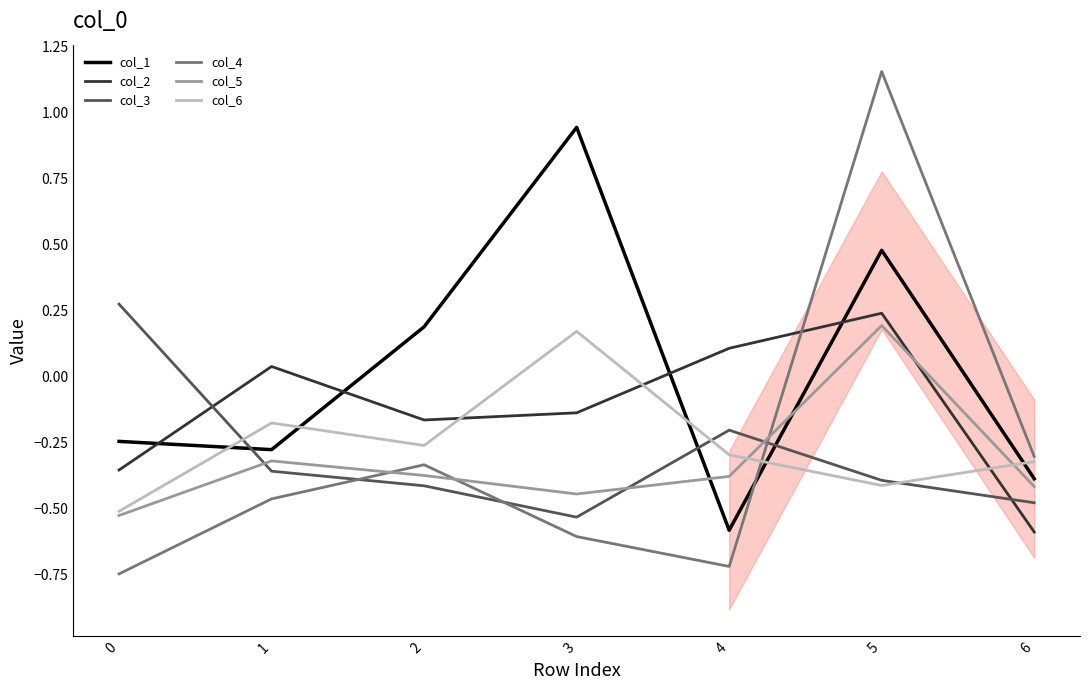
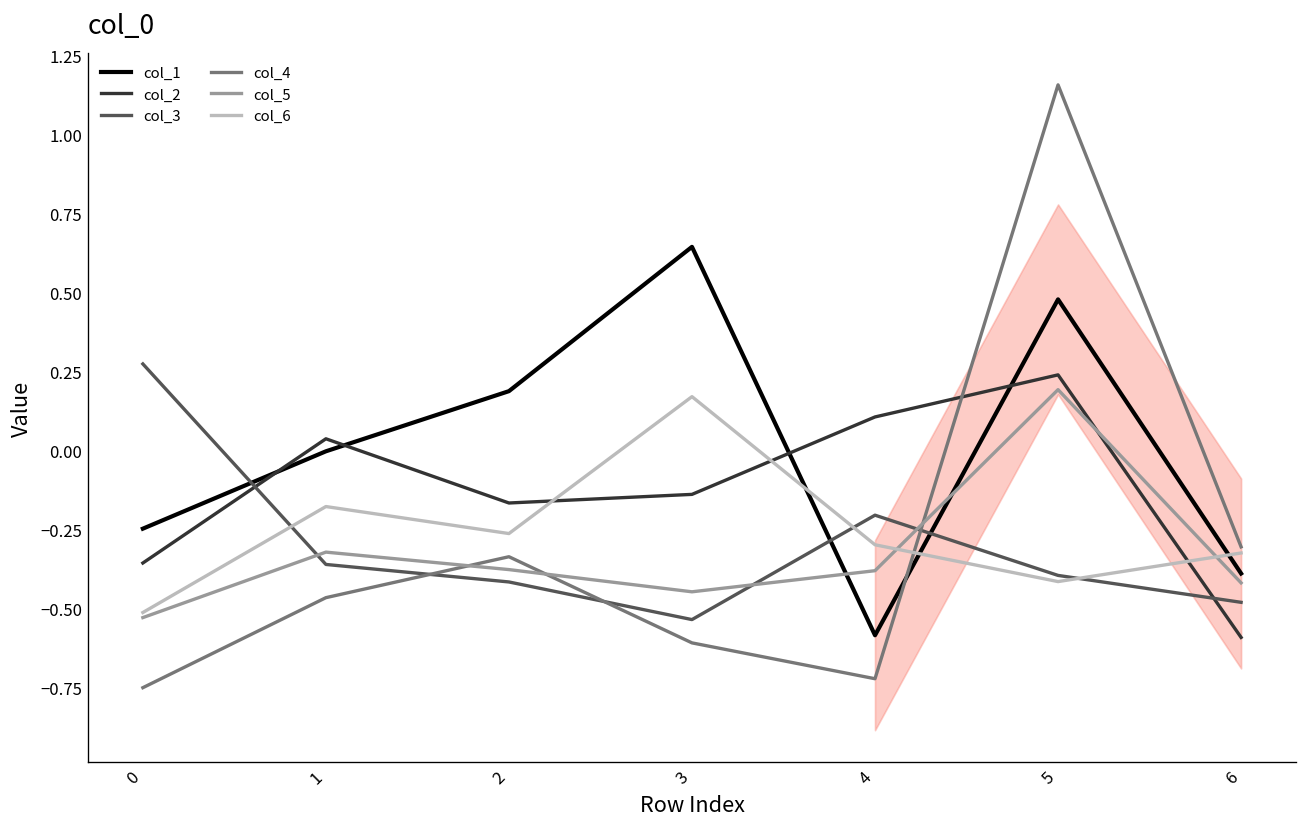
col_1, 1: -0.28 -> 0.00
col_1, 3: 0.94 -> 0.64
